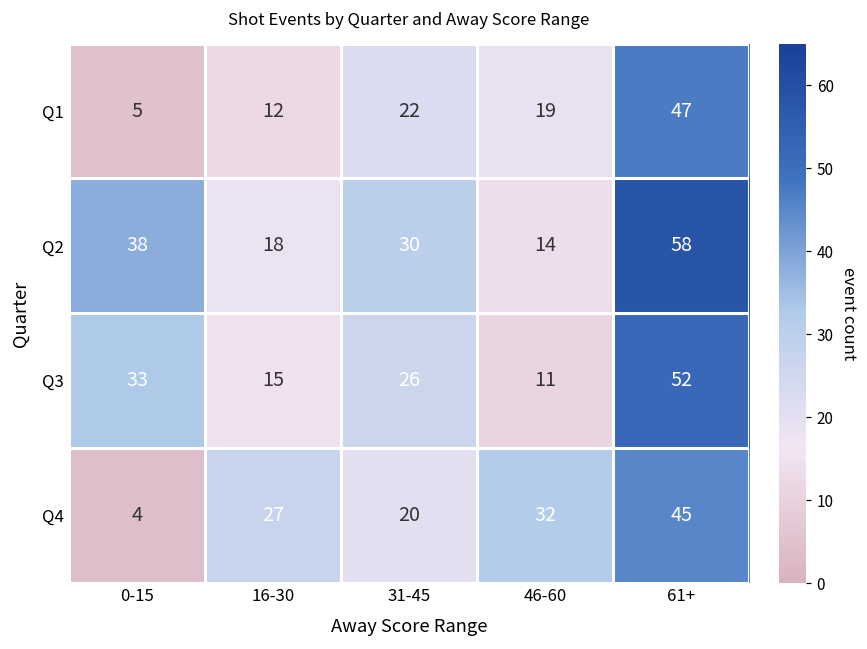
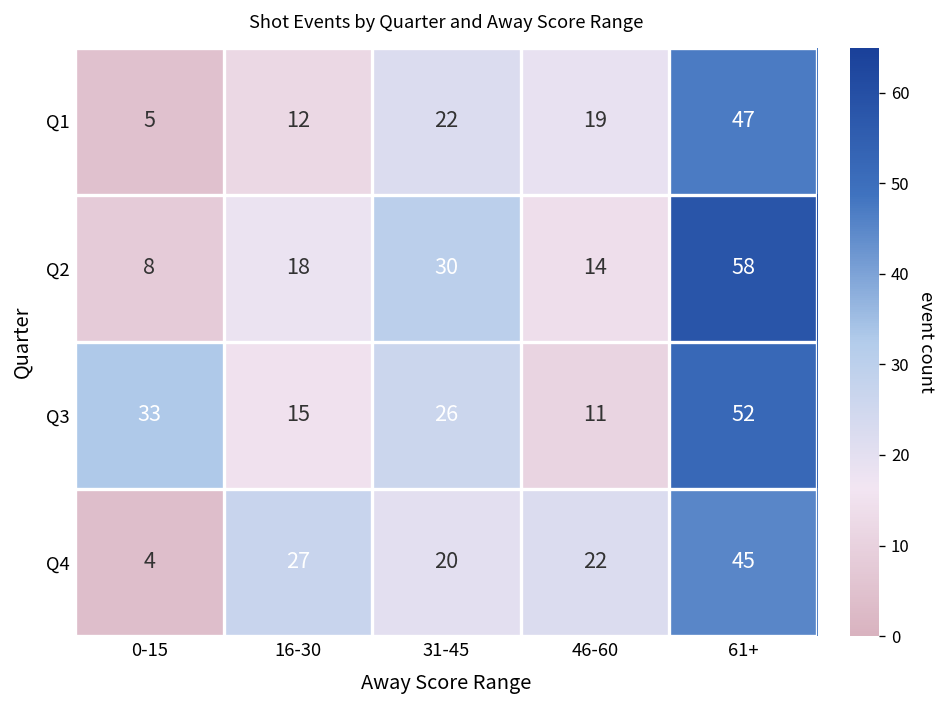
Q2, 0-15: 38 -> 8
Q4, 46-60: 32 -> 22
